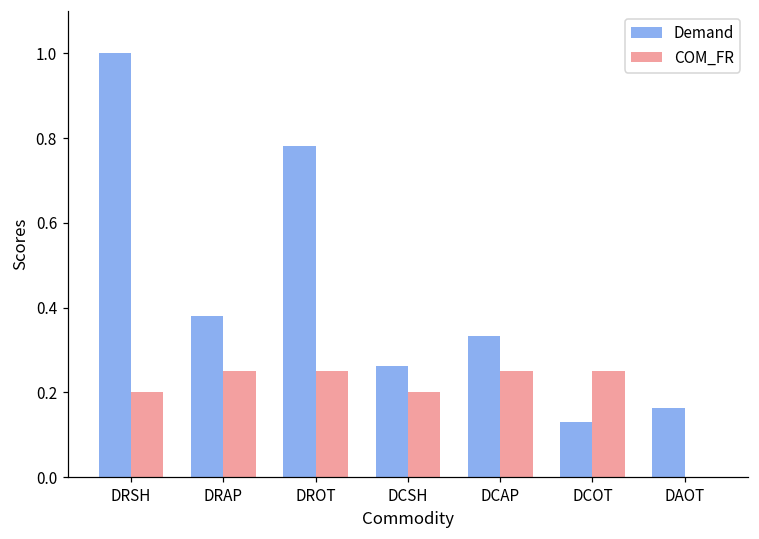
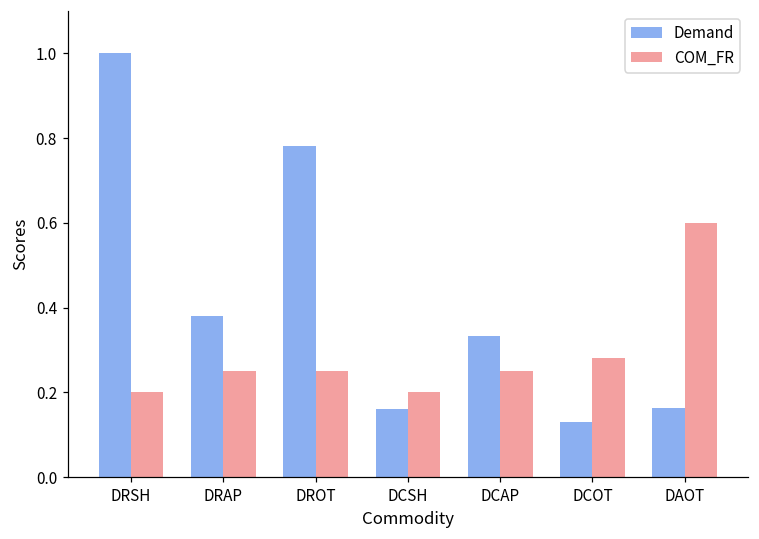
Demand, DCSH: 0.26 -> 0.16
COM_FR, DCOT: 0.25 -> 0.28
COM_FR, DAOT: 0.0 -> 0.6
